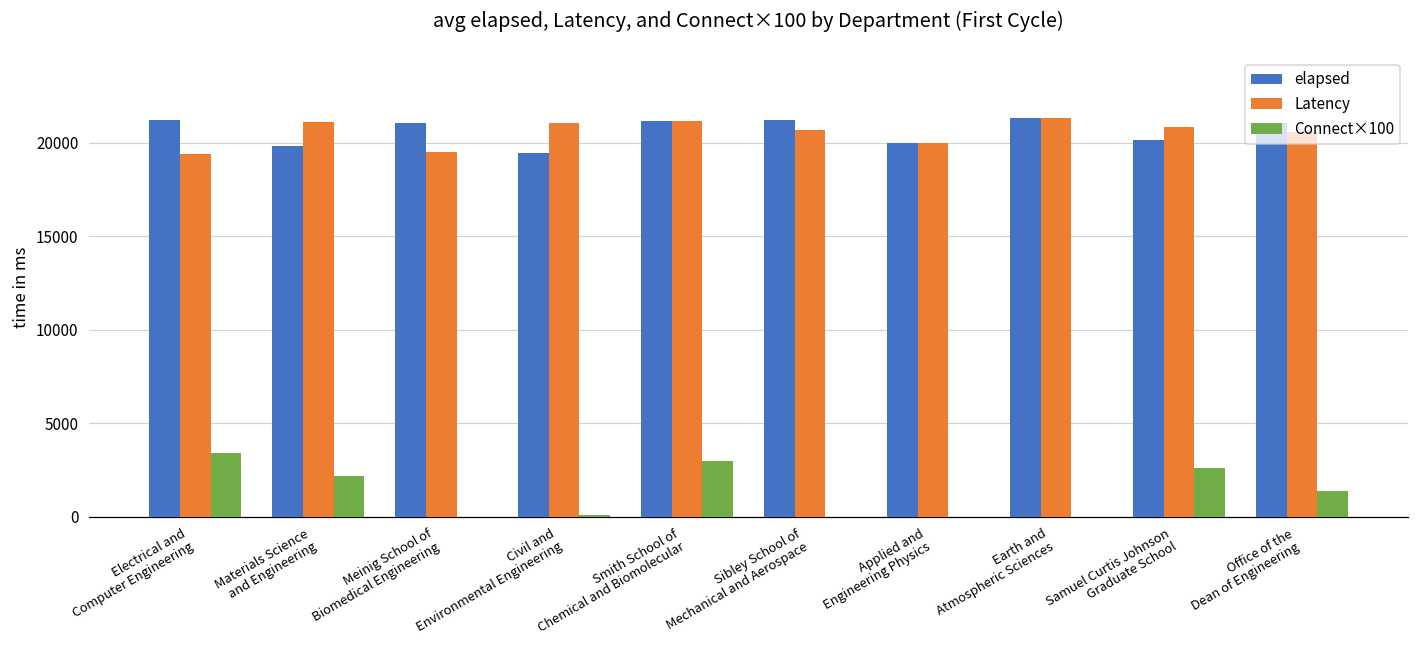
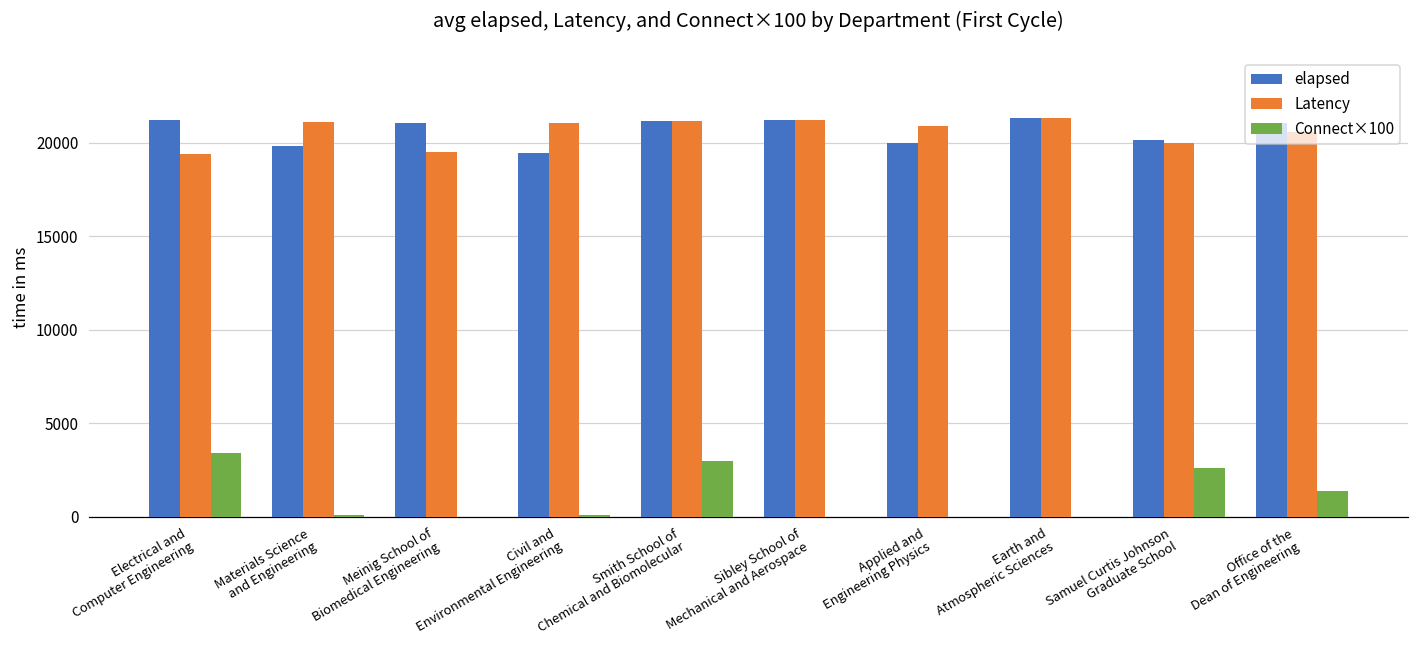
Connect×100, Materials Science and Engineering: 2200 -> 100
Latency, Sibley School of Mechanical and Aerospace: 20700 -> 21200
Latency, Applied and Engineering Physics: 20000 -> 20900
Latency, Samuel Curtis Johnson Graduate School: 20900 -> 20000
